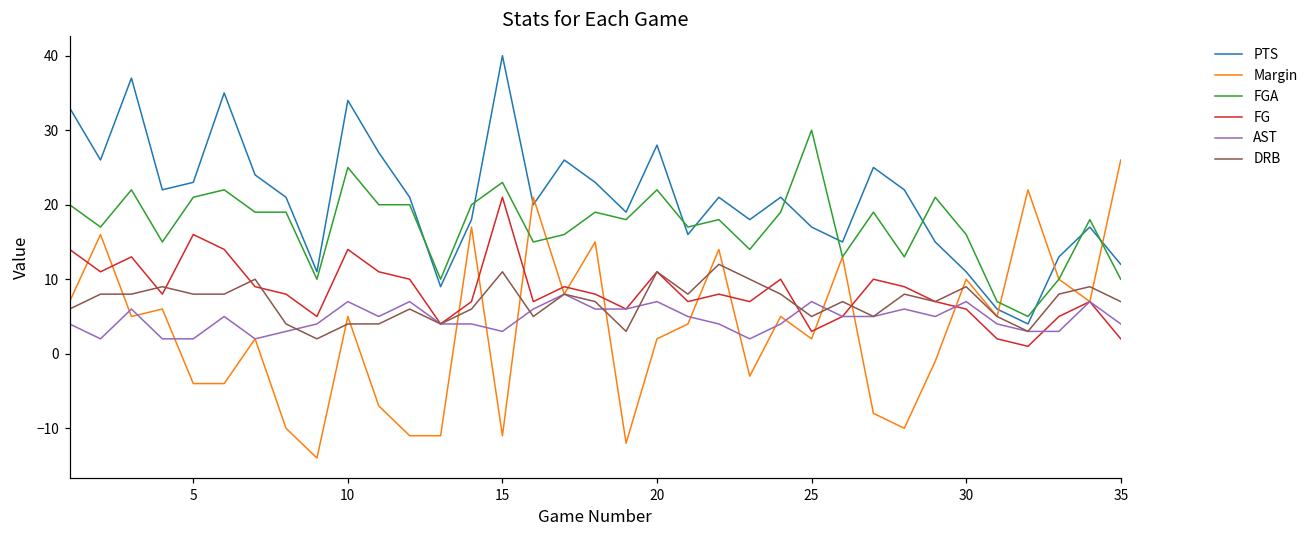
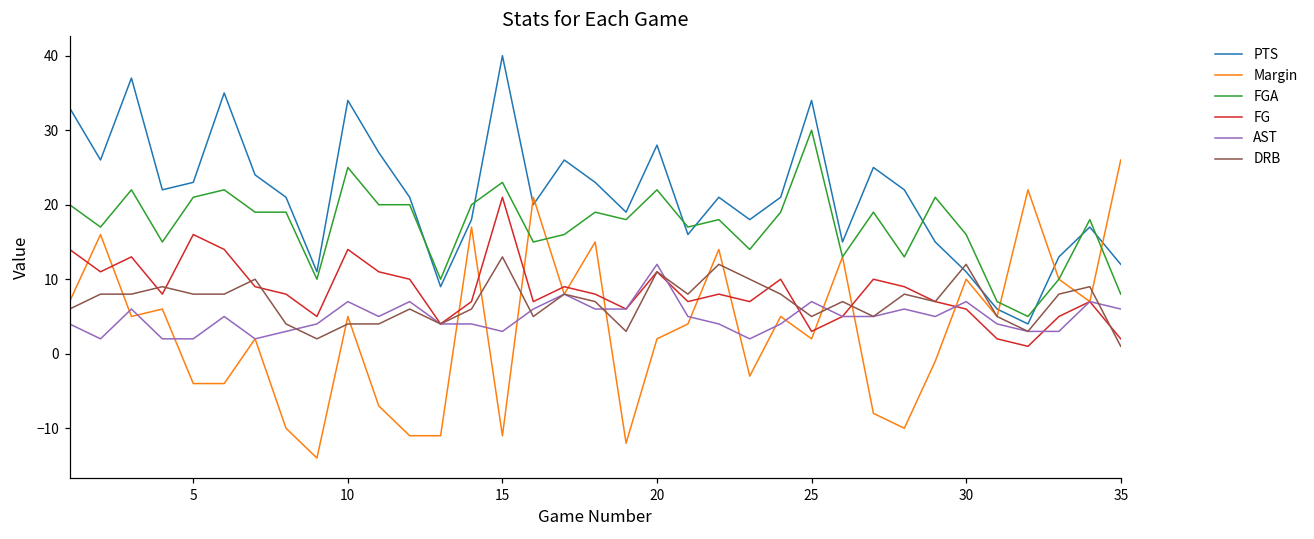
DRB, 15: 11 -> 13
AST, 20: 7 -> 12
PTS, 25: 17 -> 34
DRB, 30: 9 -> 12
FGA, 35: 10 -> 8
AST, 35: 4 -> 6
DRB, 35: 7 -> 1
